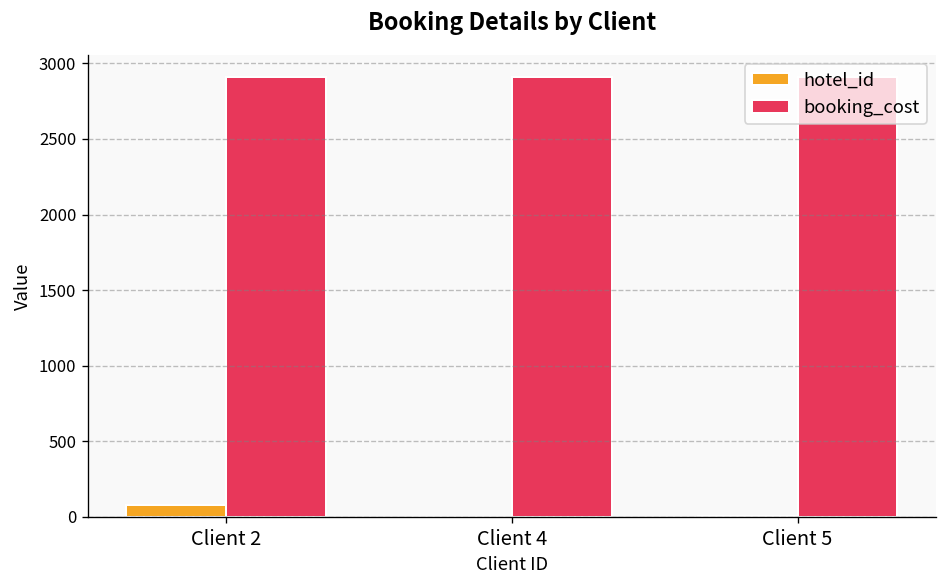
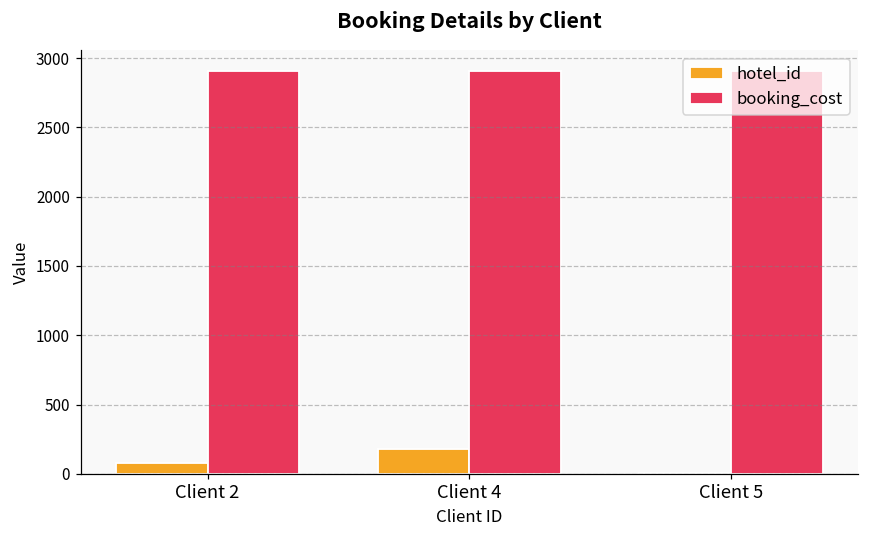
hotel_id, Client 4: 0 -> 180
